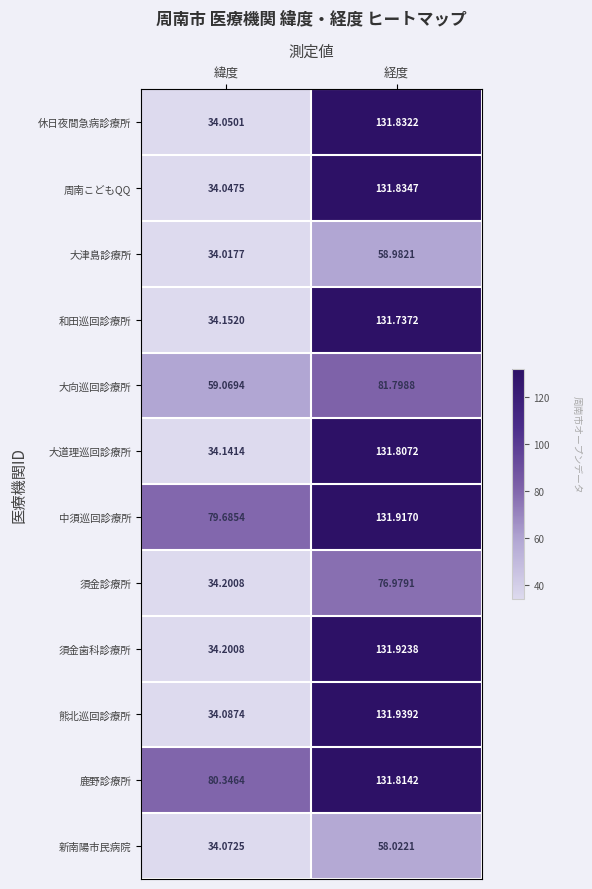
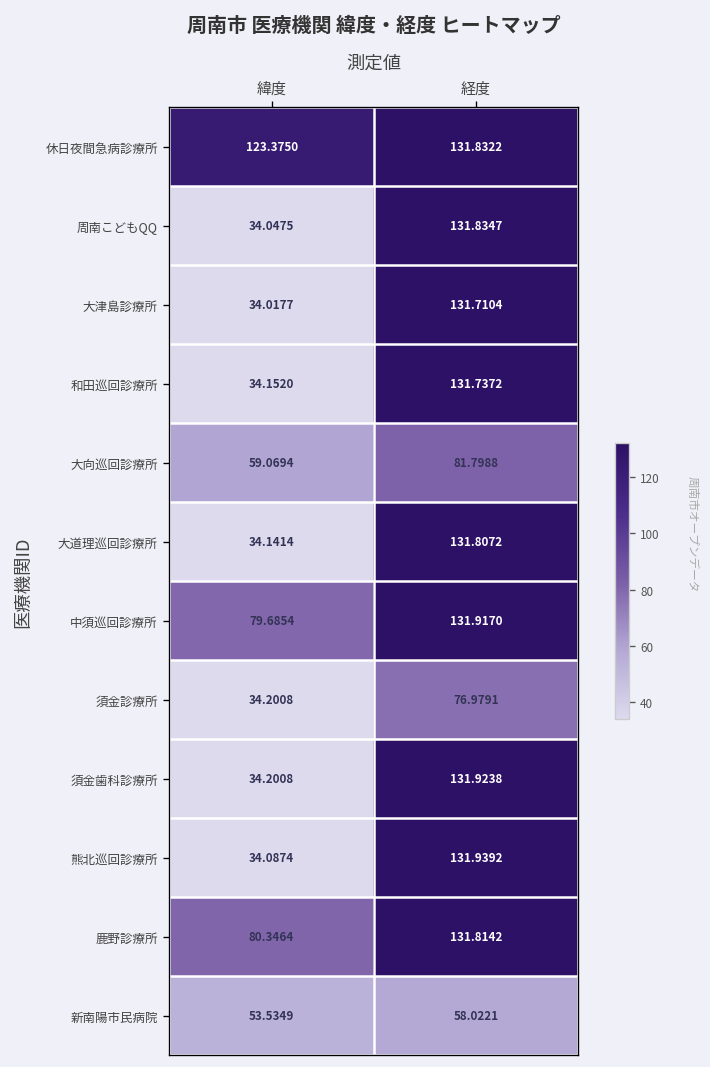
休日夜間急病診療所, 緯度: 34.0501 -> 123.3750
大津島診療所, 経度: 58.9821 -> 131.7104
新南陽市民病院, 緯度: 34.0725 -> 53.5349
